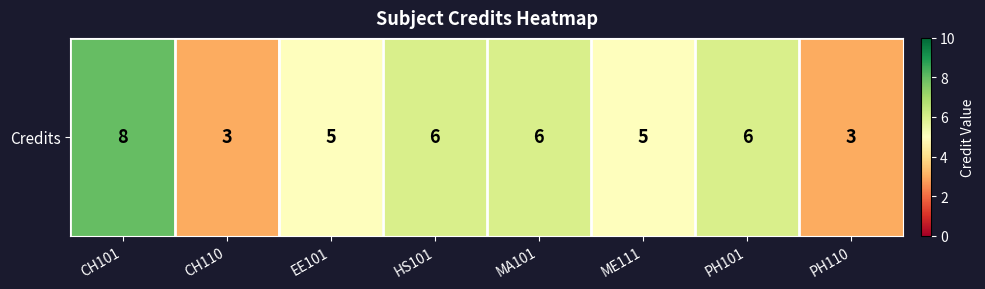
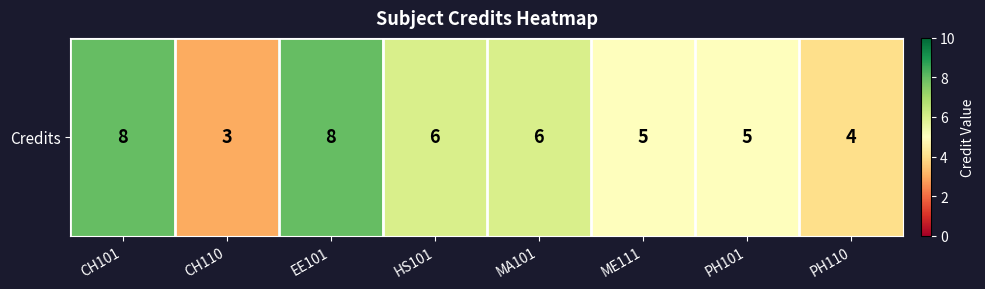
Credits, EE101: 5 -> 8
Credits, PH101: 6 -> 5
Credits, PH110: 3 -> 4
